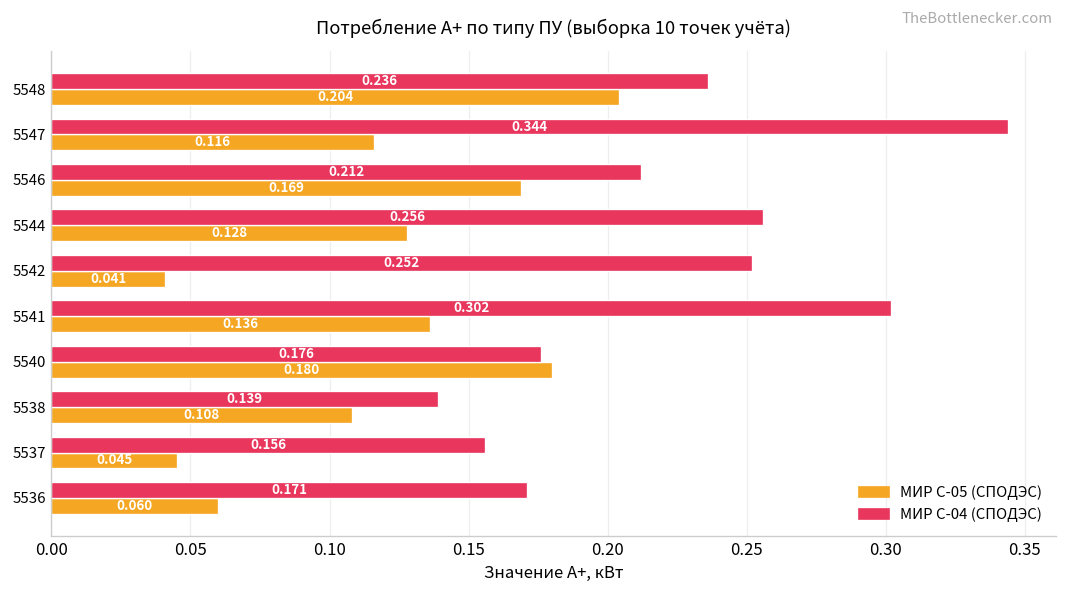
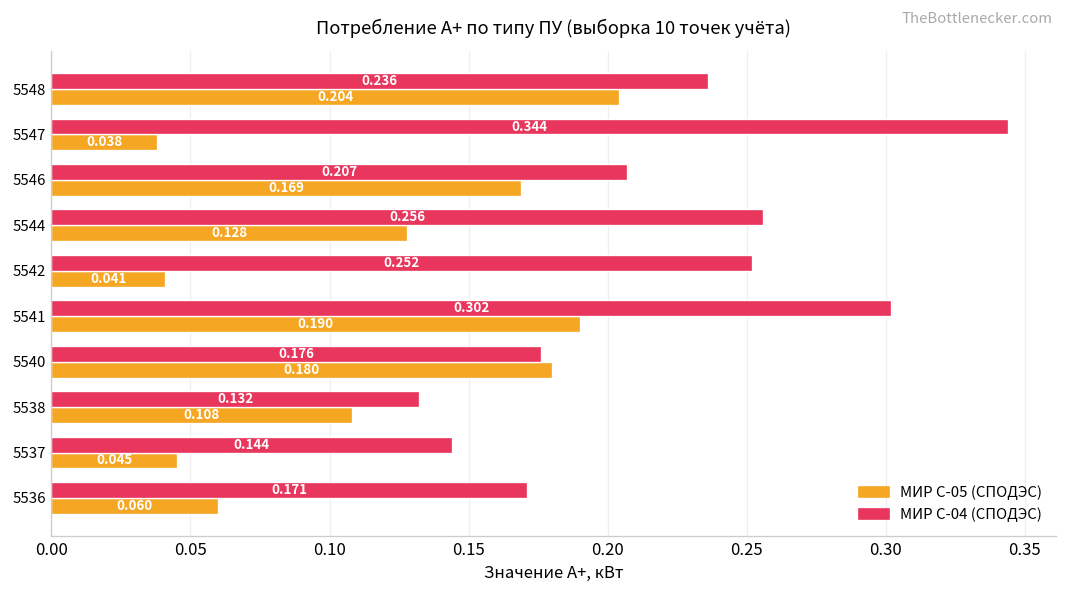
МИР С-05 (СПОДЭС), 5547: 0.116 -> 0.038
МИР С-04 (СПОДЭС), 5546: 0.212 -> 0.207
МИР С-05 (СПОДЭС), 5541: 0.136 -> 0.190
МИР С-04 (СПОДЭС), 5538: 0.139 -> 0.132
МИР С-04 (СПОДЭС), 5537: 0.156 -> 0.144
